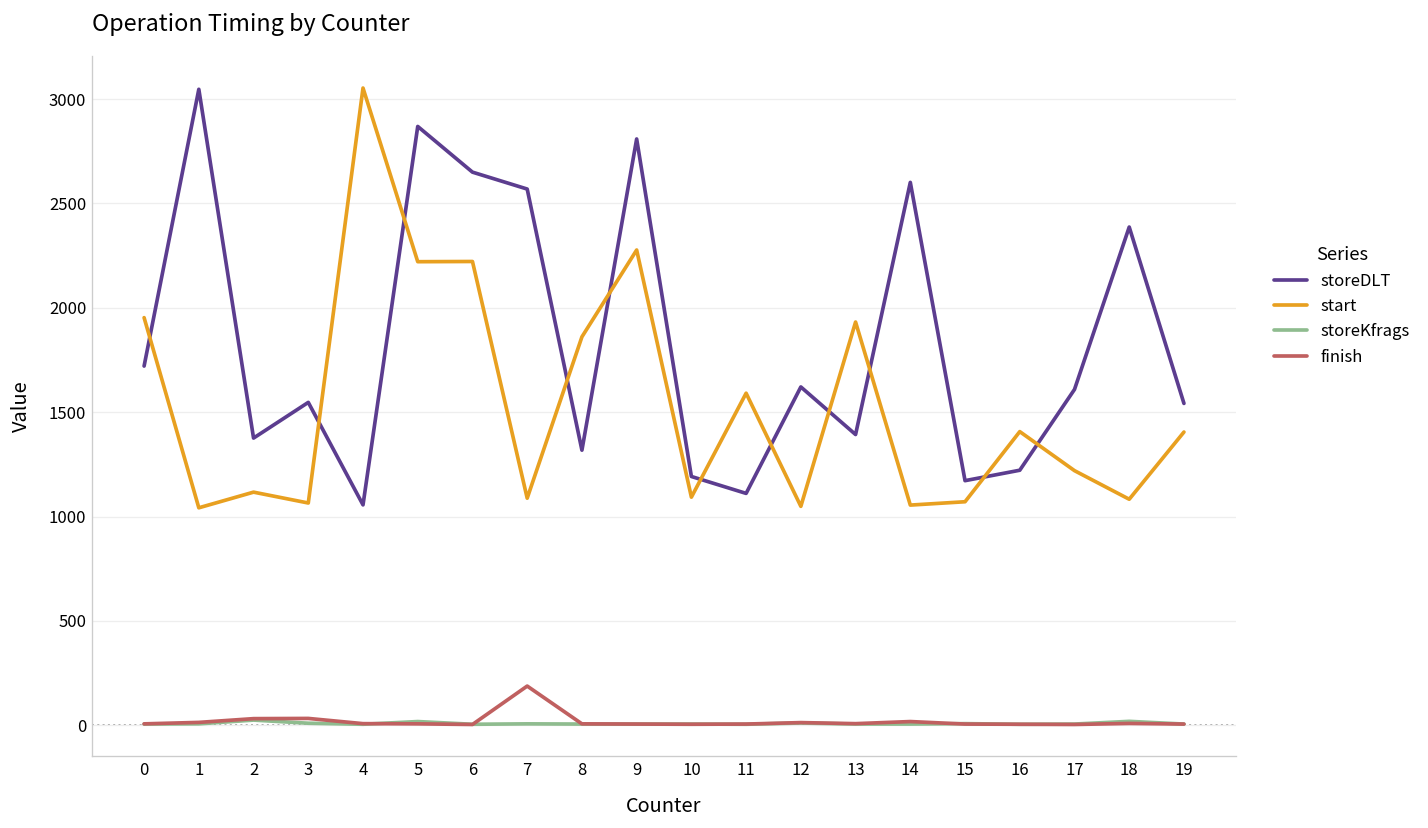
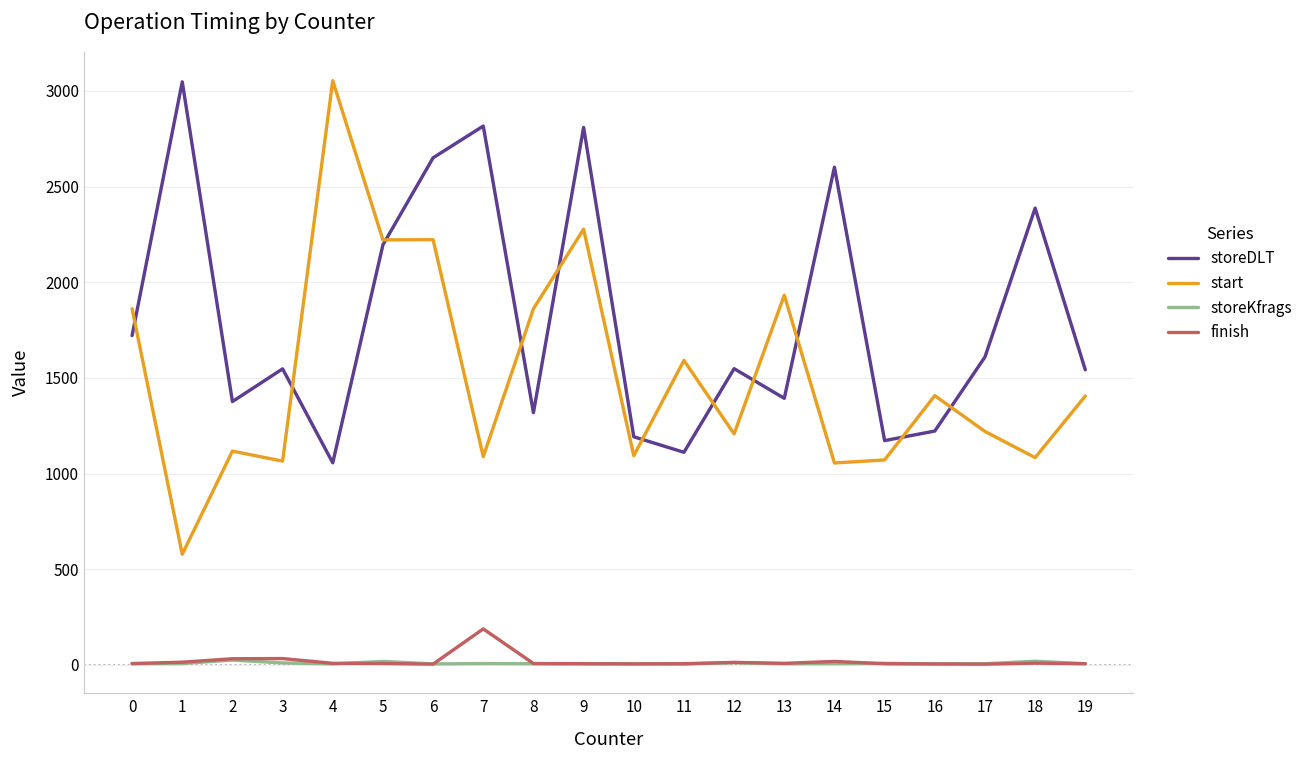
start, 0: 1950 -> 1860
start, 1: 1040 -> 580
storeDLT, 5: 2870 -> 2200
storeDLT, 7: 2570 -> 2820
storeDLT, 12: 1620 -> 1550
start, 12: 1050 -> 1210
